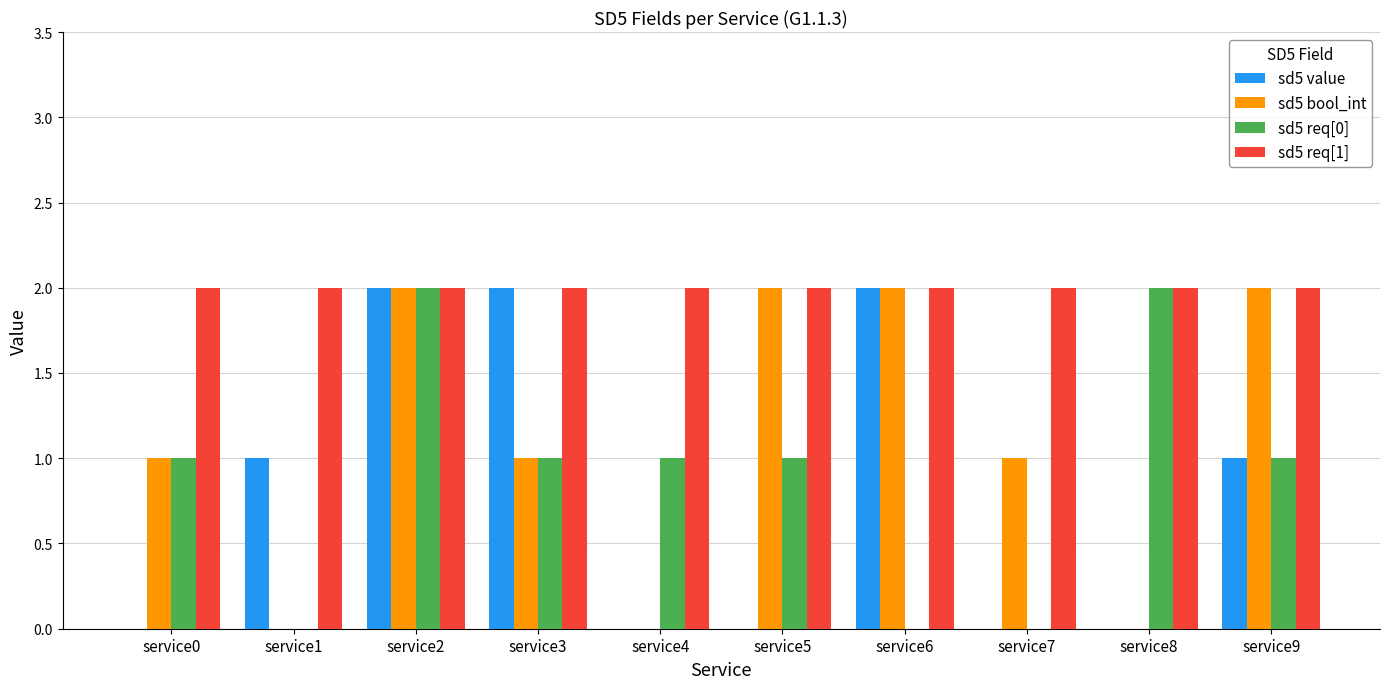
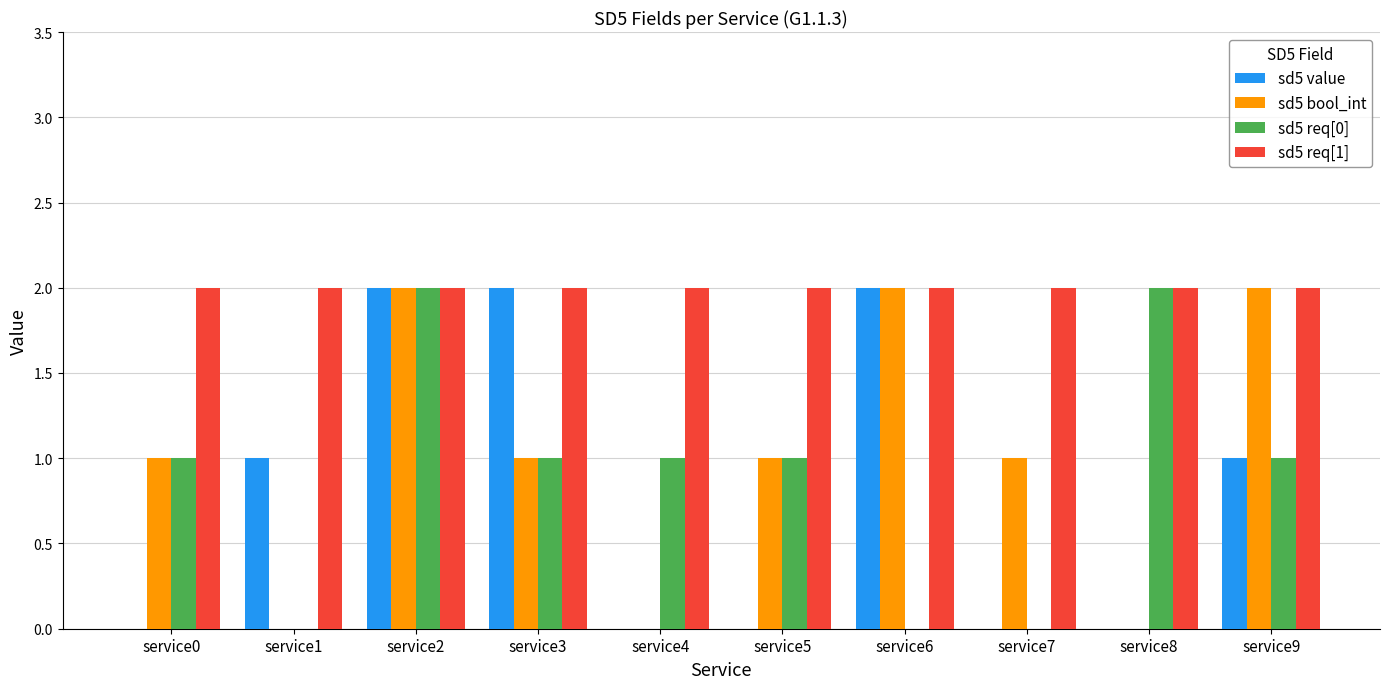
sd5 bool_int, service5: 2 -> 1
